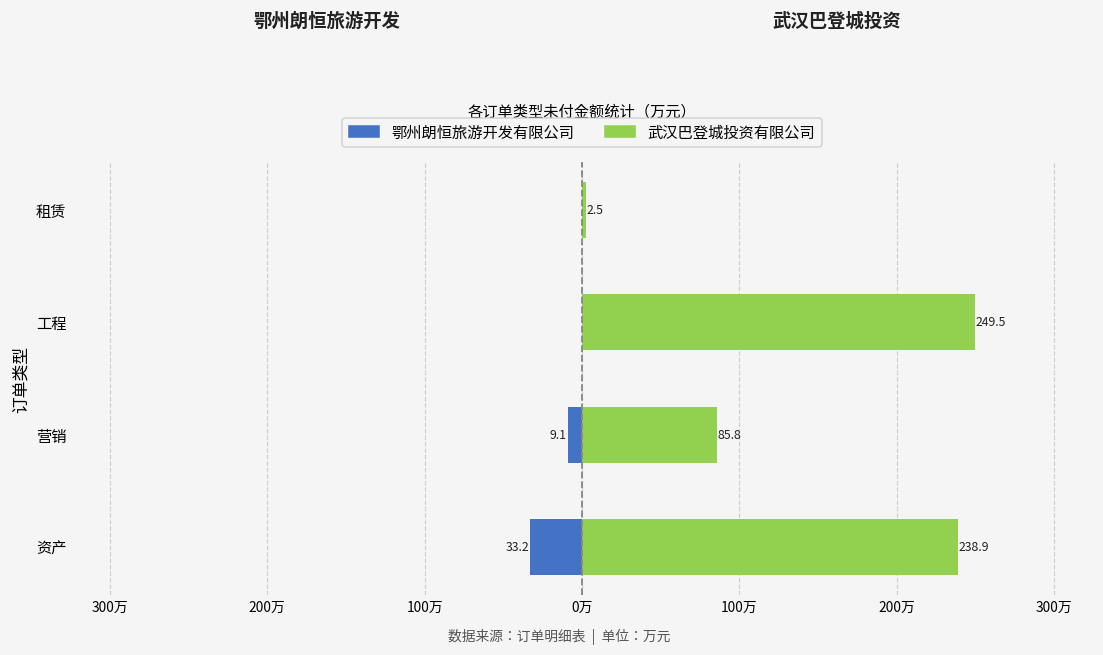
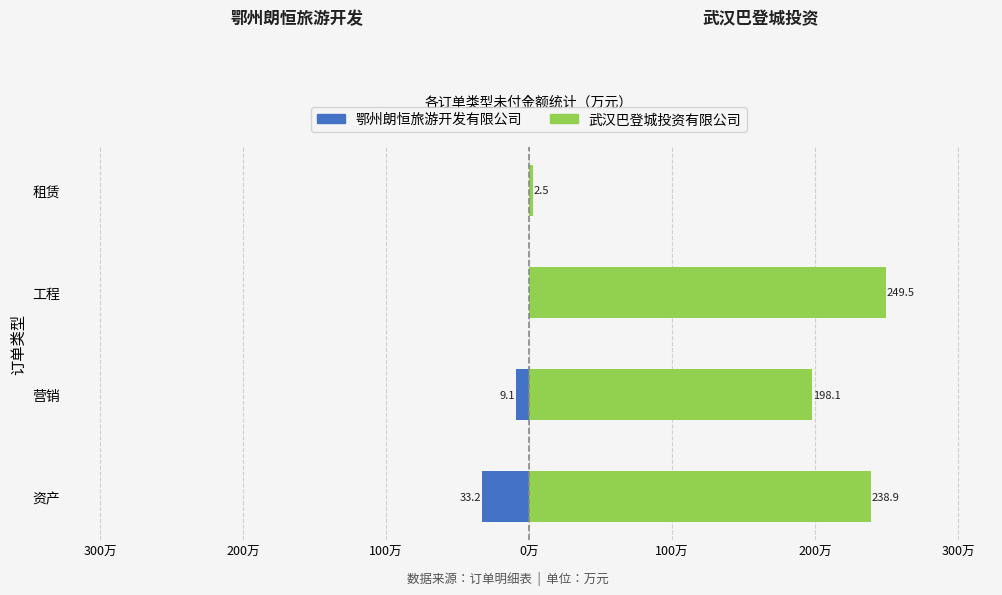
武汉巴登城投资有限公司, 营销: 85.8 -> 198.1
